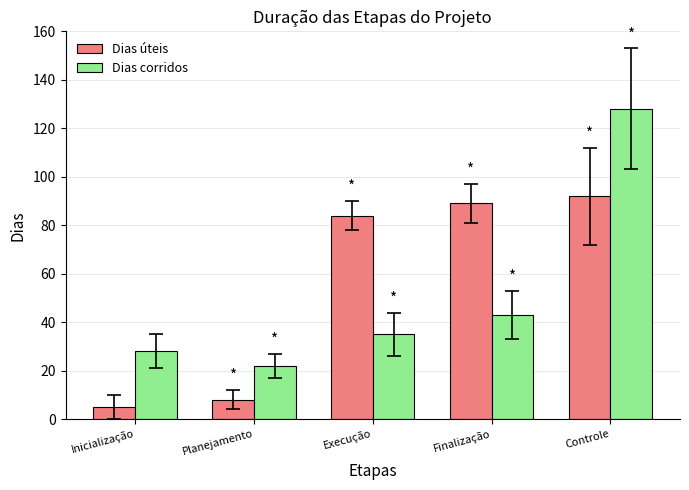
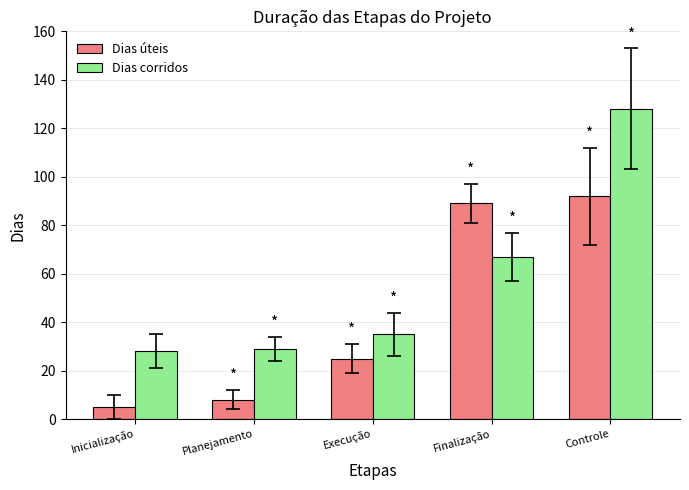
Dias corridos, Planejamento: 22 -> 29
Dias úteis, Execução: 84 -> 25
Dias corridos, Finalização: 43 -> 67
